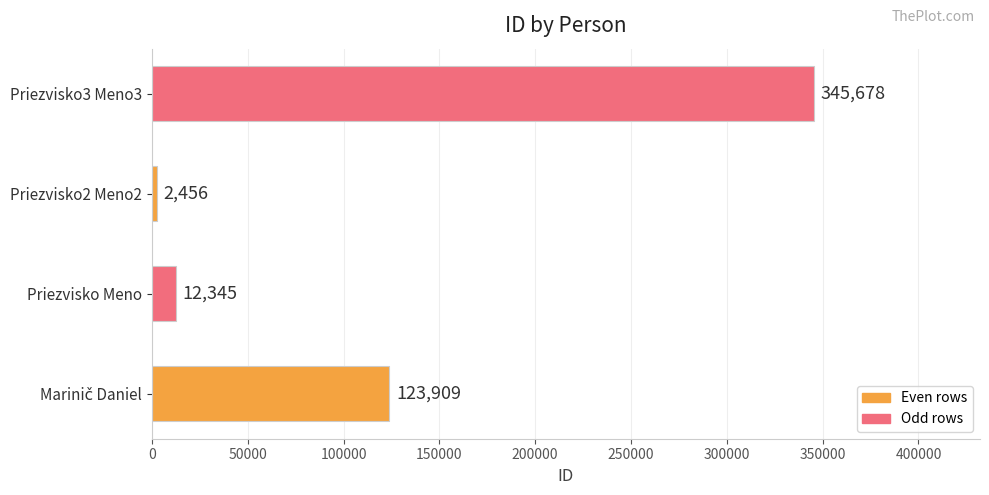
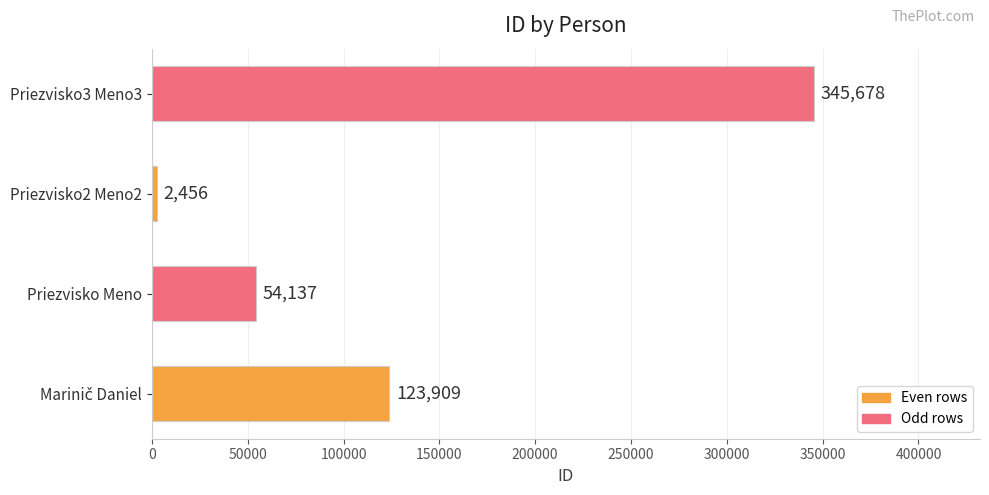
Priezvisko Meno: 12,345 -> 54,137
